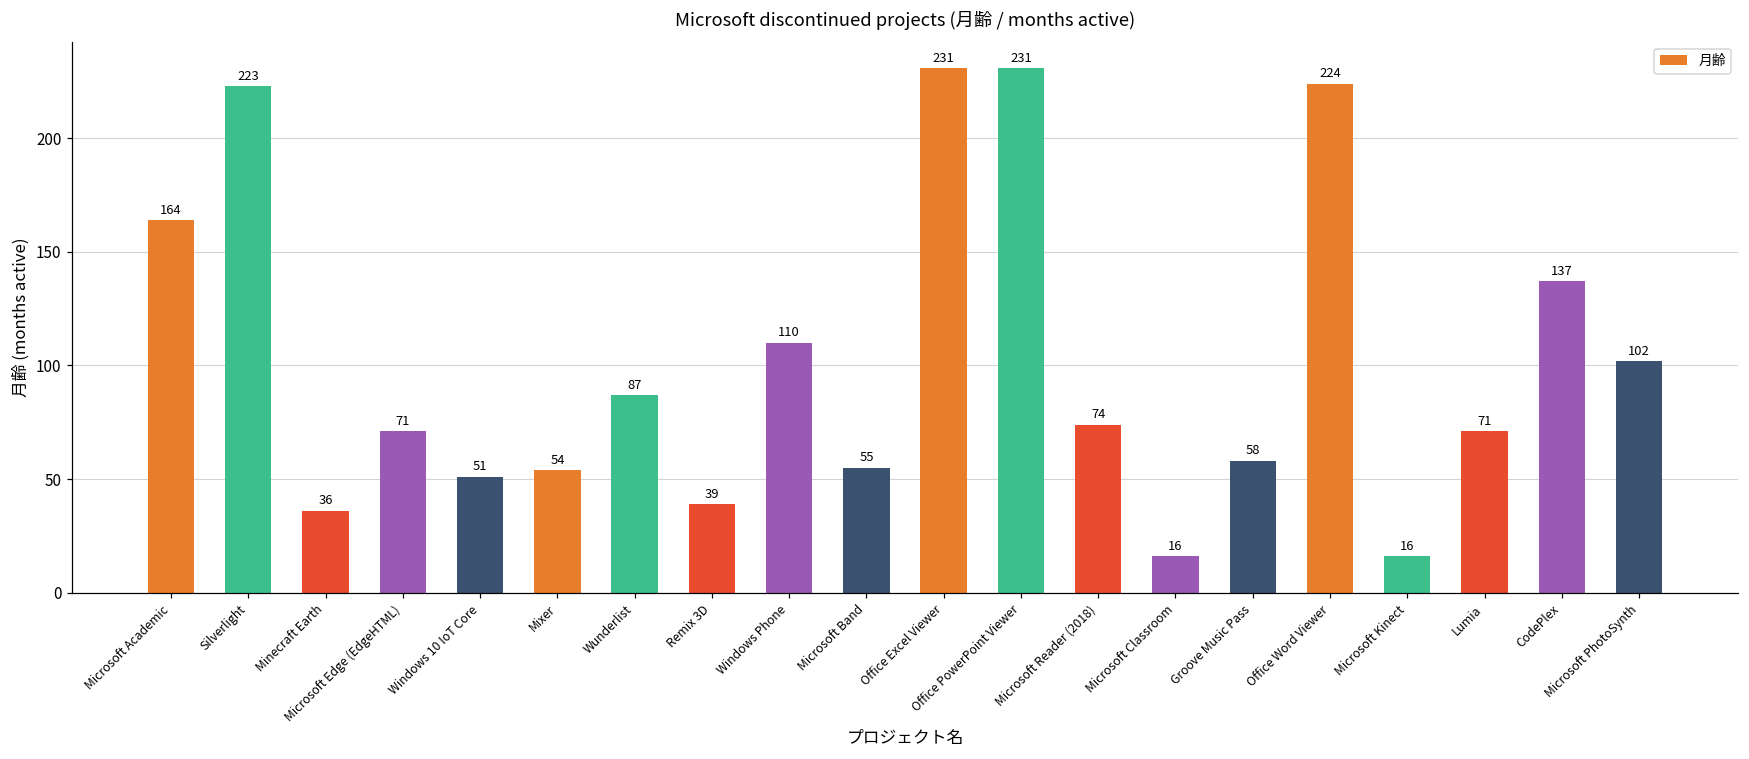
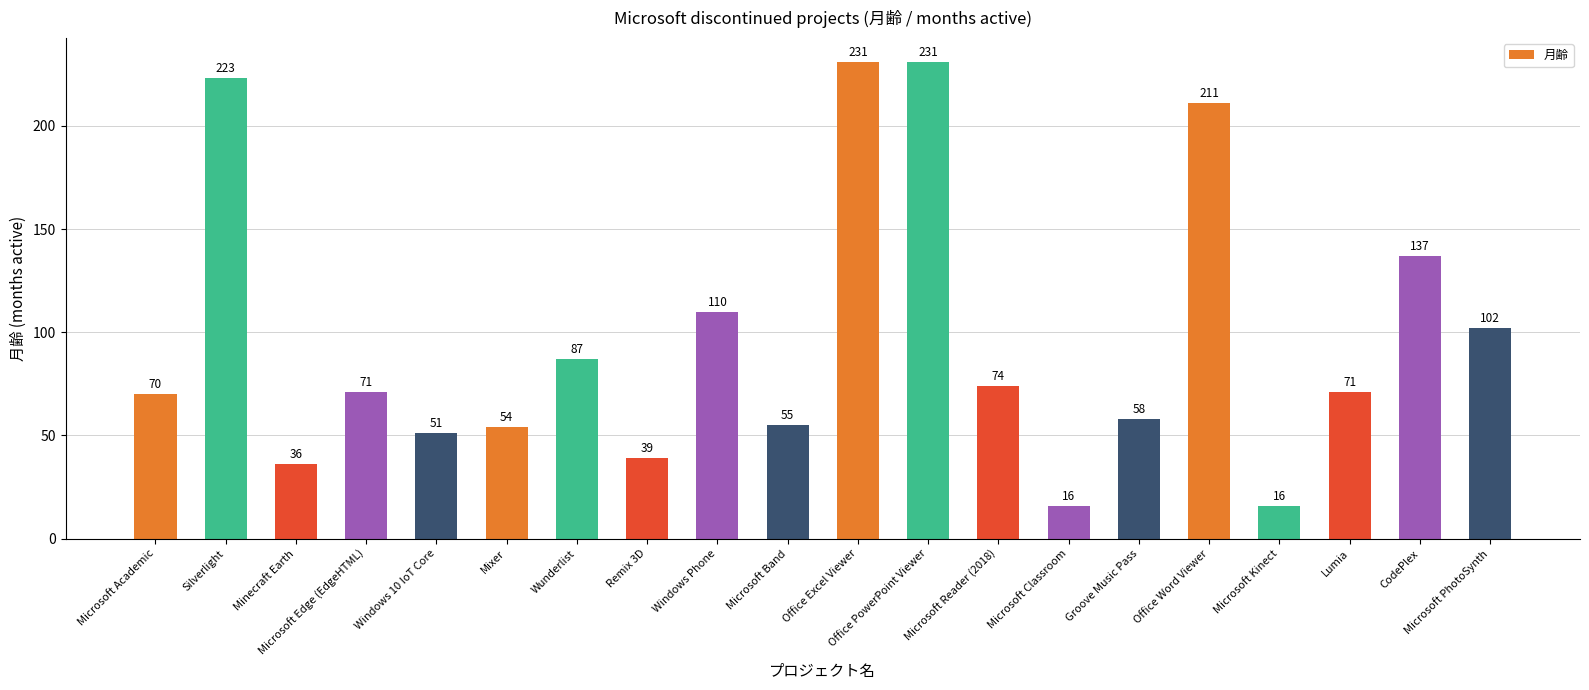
Microsoft Academic: 164 -> 70
Office Word Viewer: 224 -> 211
